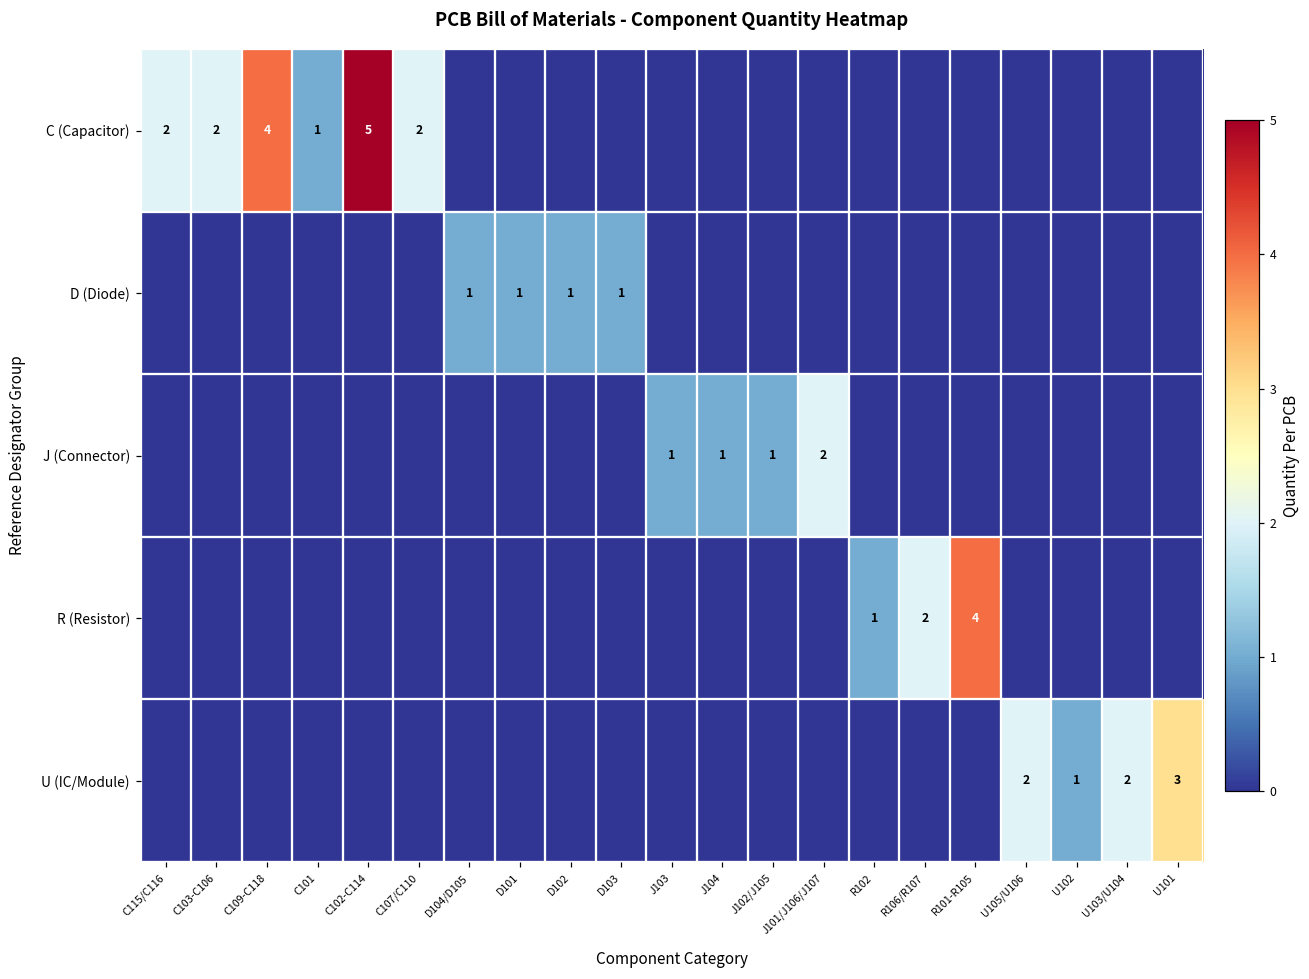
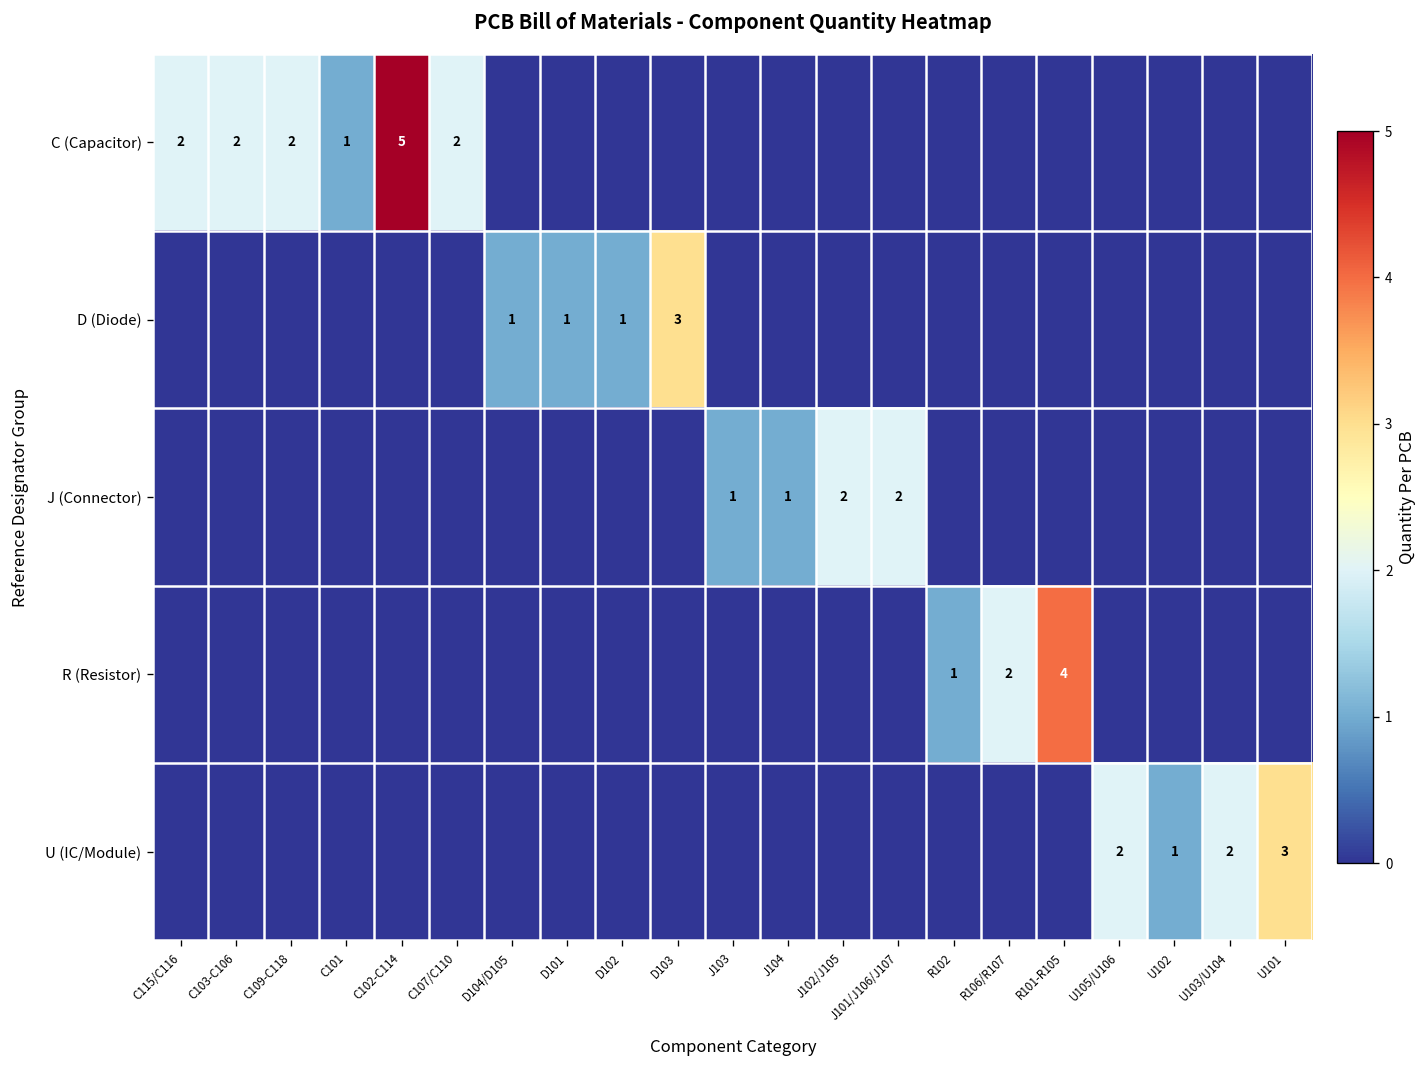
C (Capacitor), C109-C118: 4 -> 2
D (Diode), D103: 1 -> 3
J (Connector), J102/J105: 1 -> 2
